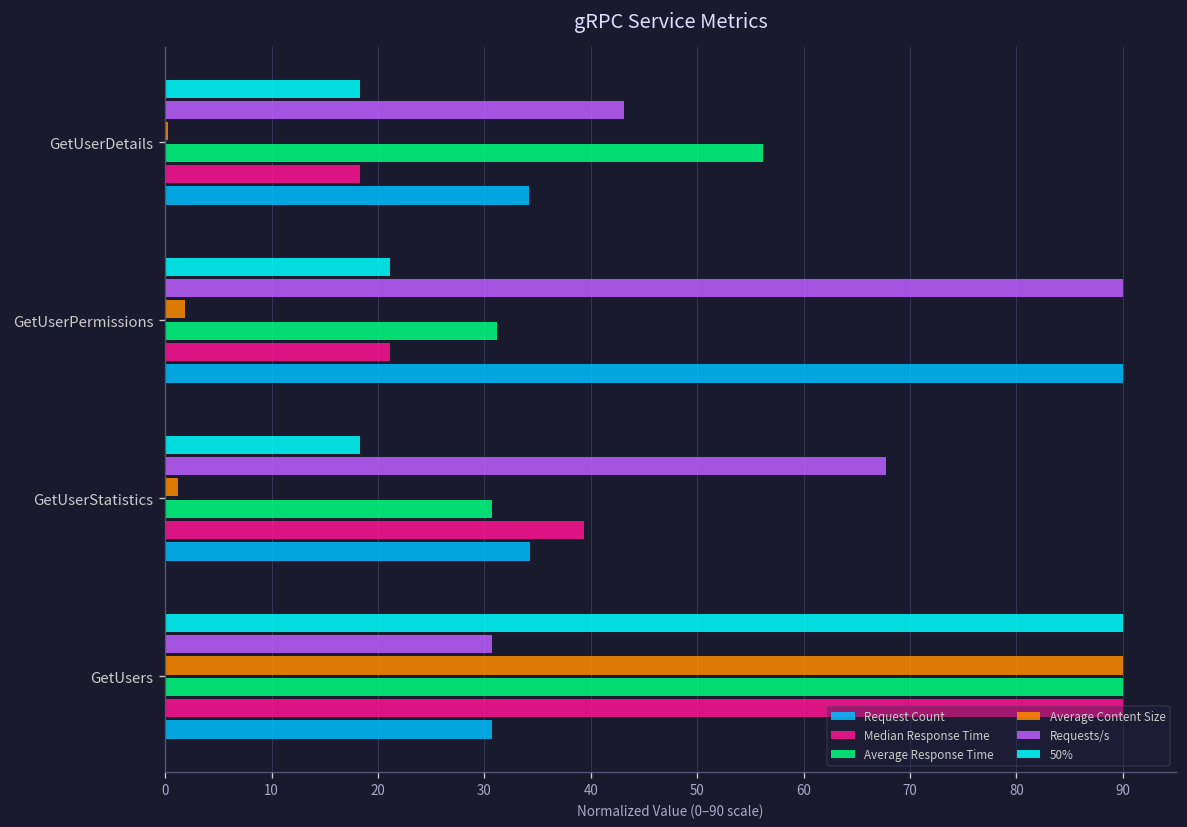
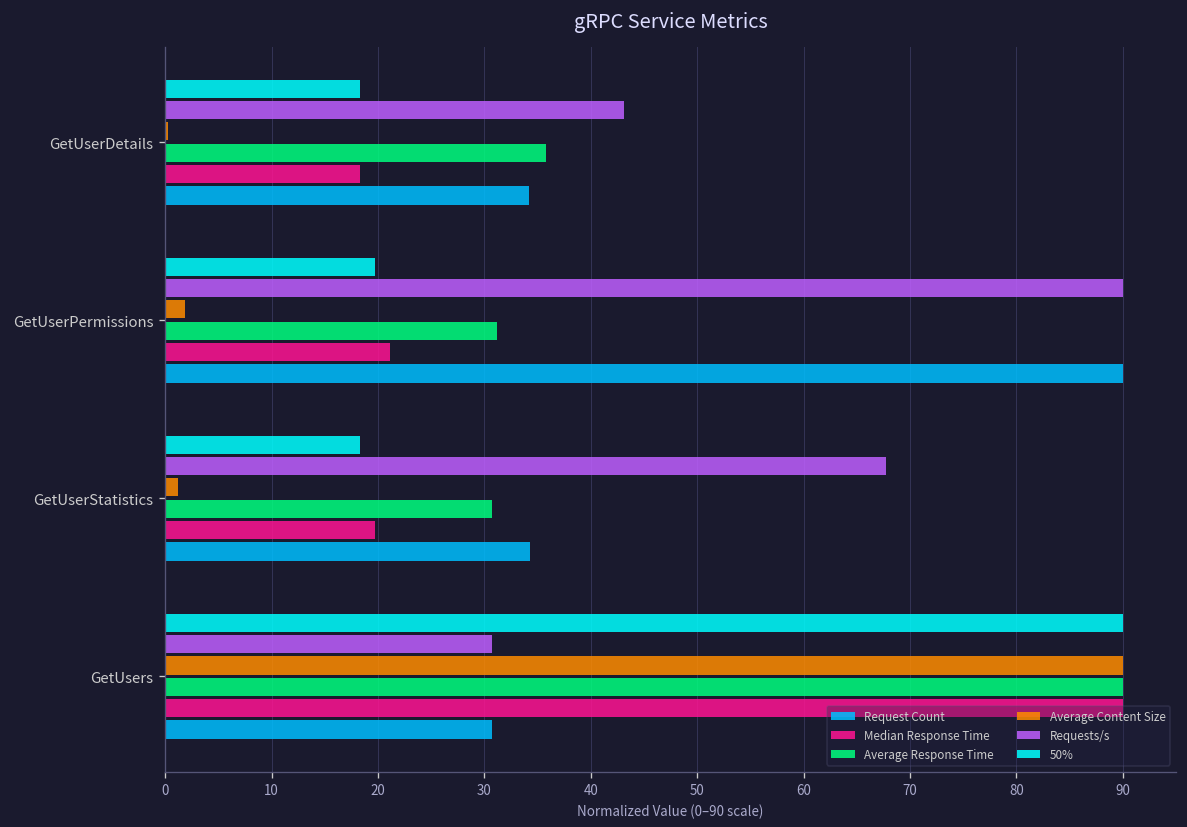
Average Response Time, GetUserDetails: 56 -> 36
50%, GetUserPermissions: 21 -> 20
Median Response Time, GetUserStatistics: 39 -> 20
